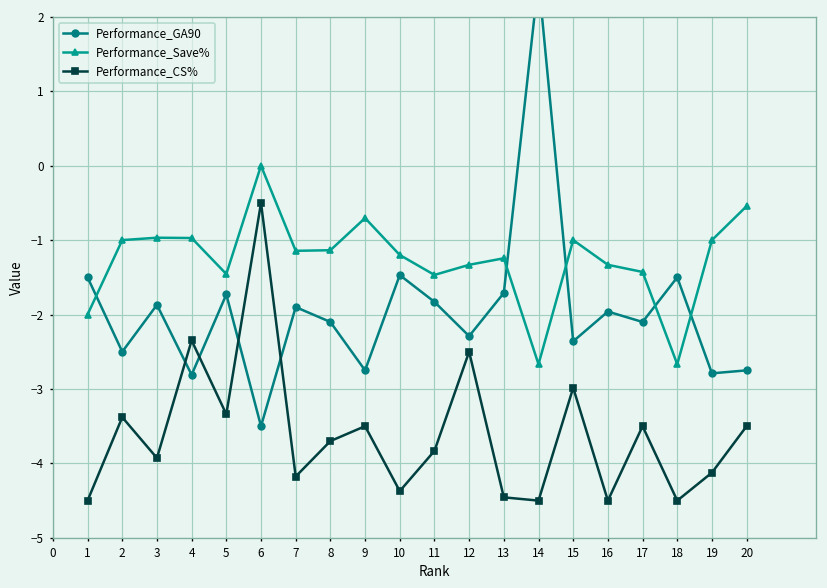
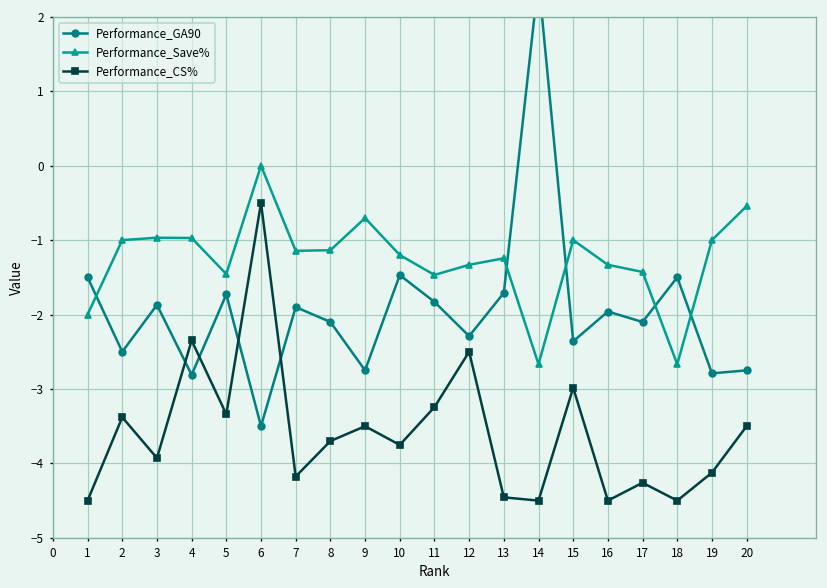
Performance_CS%, 10: -4.4 -> -3.8
Performance_CS%, 11: -3.8 -> -3.2
Performance_CS%, 17: -3.5 -> -4.3
